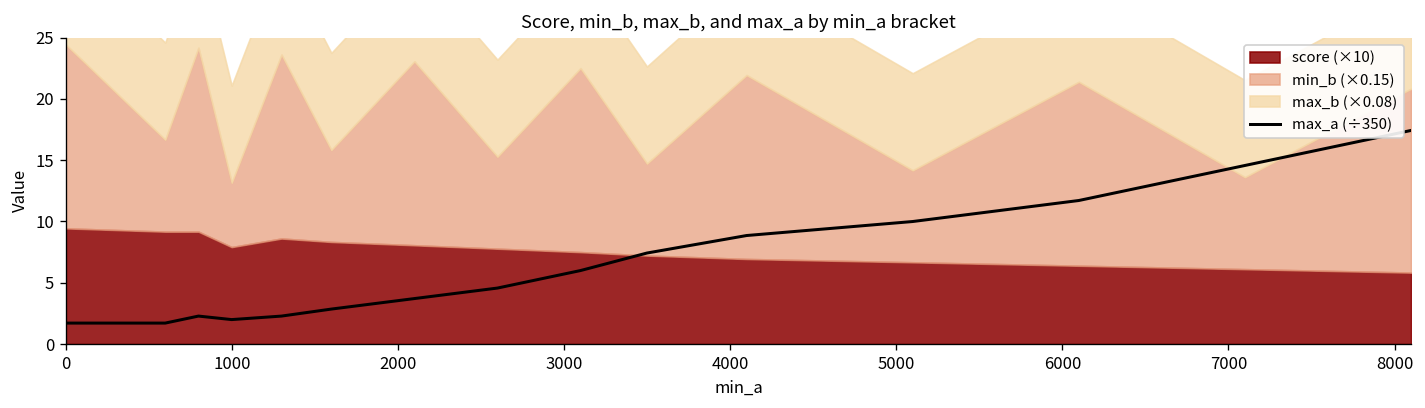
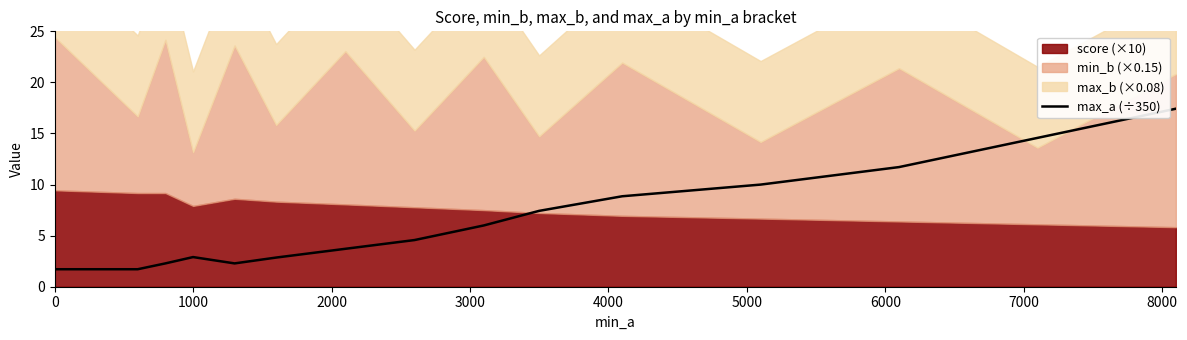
max_a (÷350), 1000: 2.0 -> 2.9
